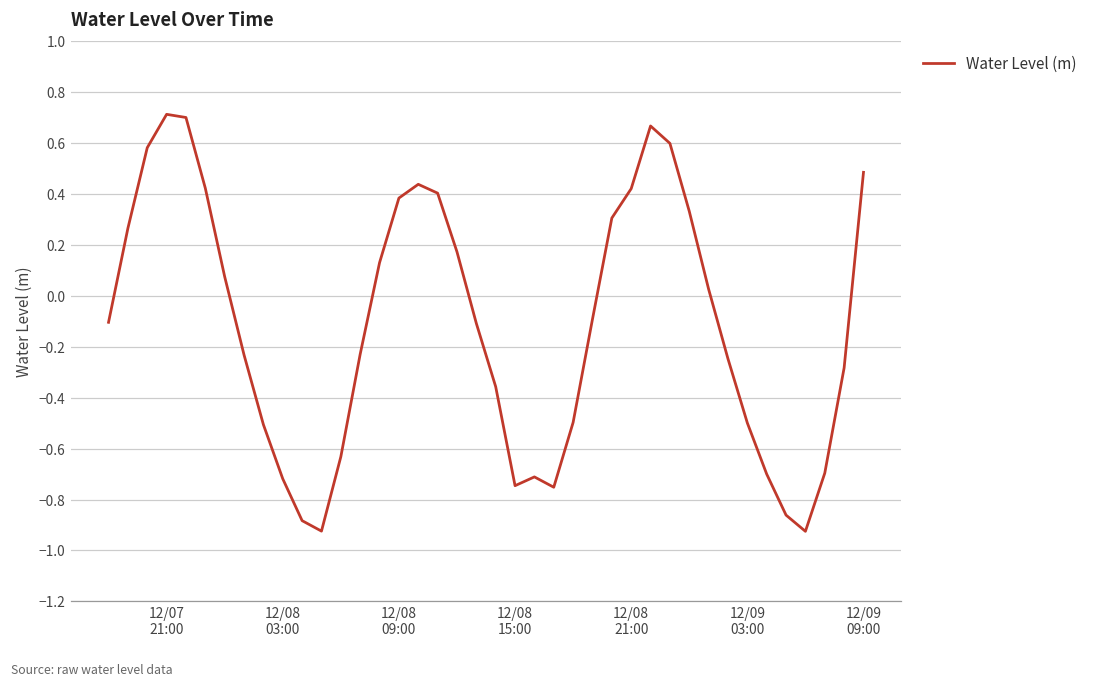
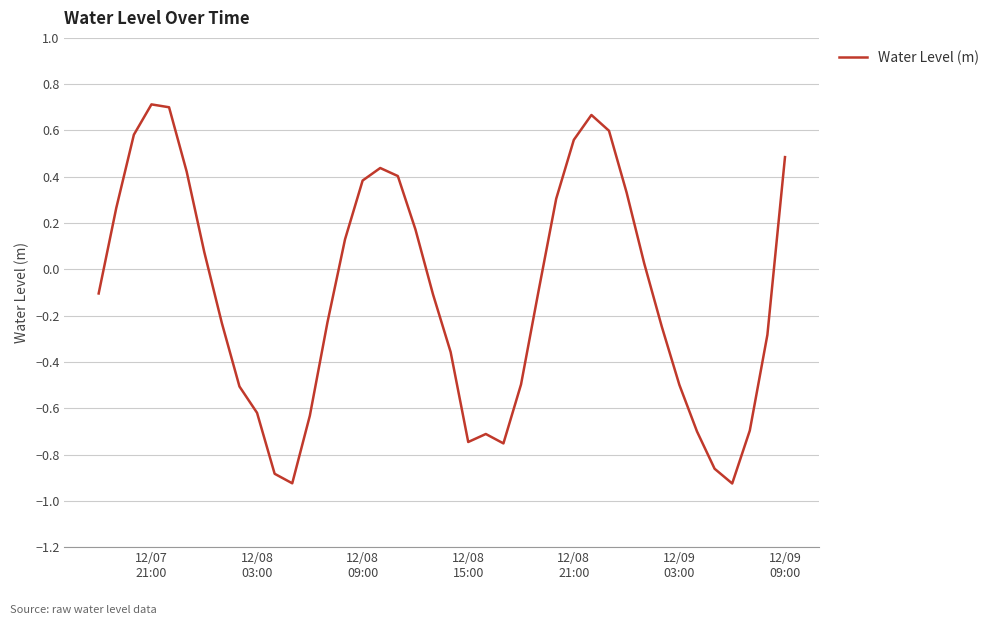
12/08 03:00: -0.72 -> -0.62
12/08 21:00: 0.42 -> 0.56
